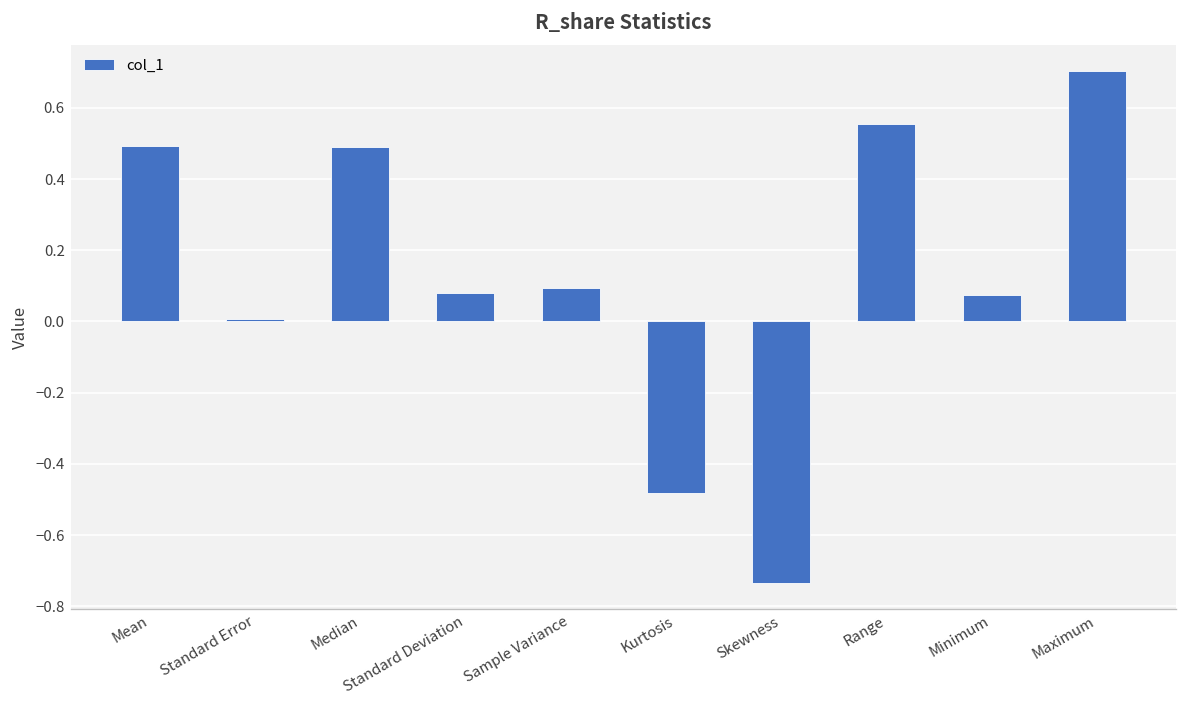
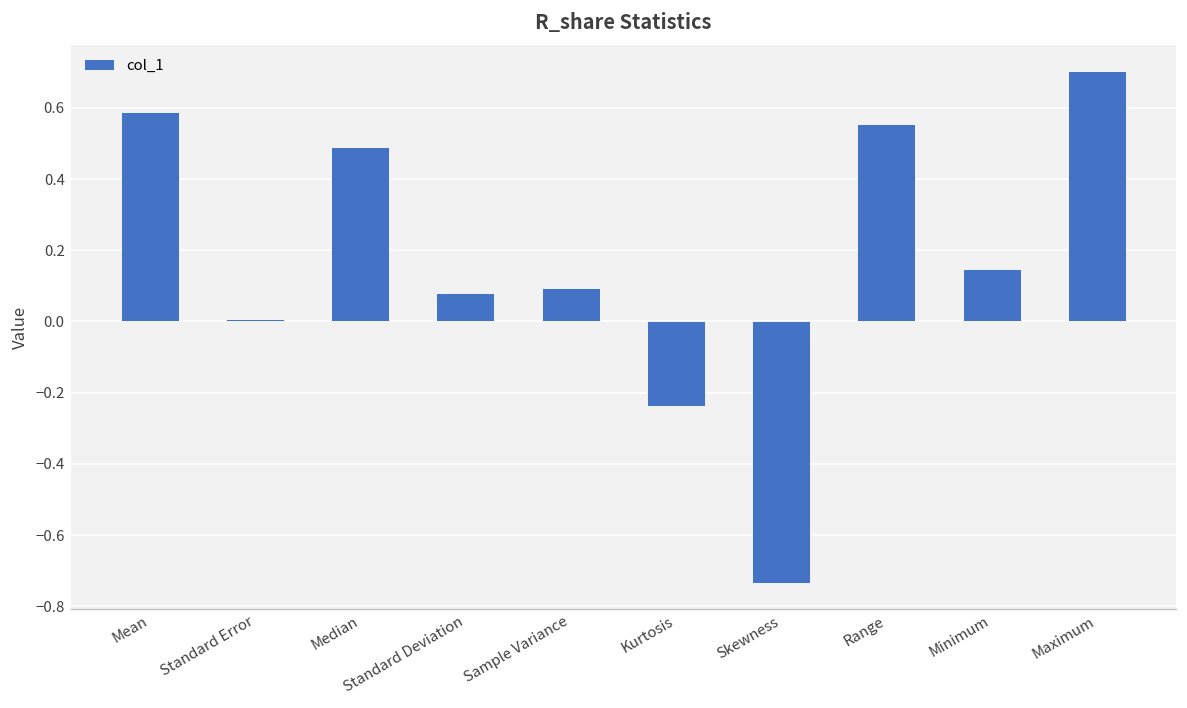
Mean: 0.49 -> 0.59
Kurtosis: -0.48 -> -0.24
Minimum: 0.07 -> 0.15
